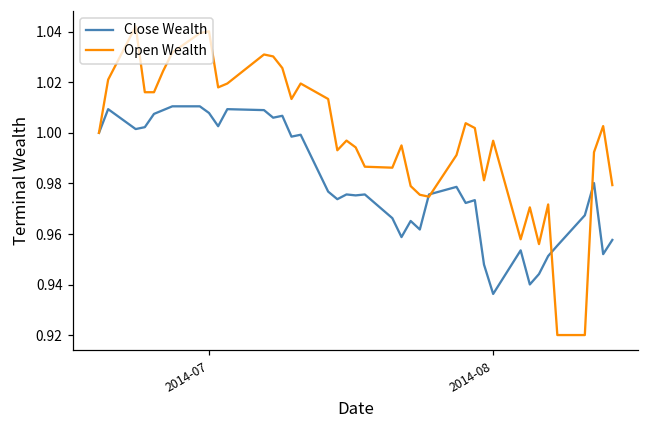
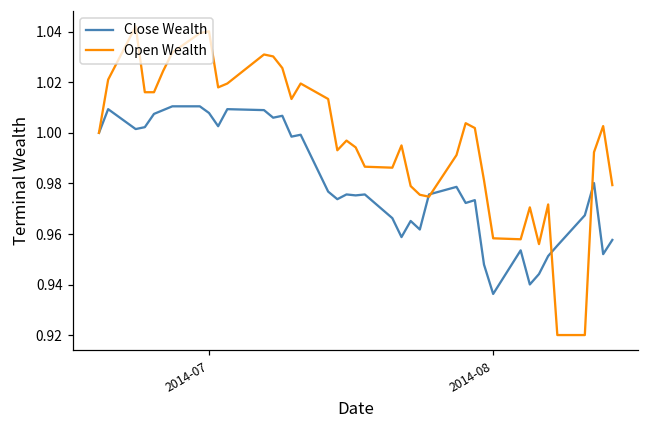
Open Wealth, 2014-08: 0.997 -> 0.958
